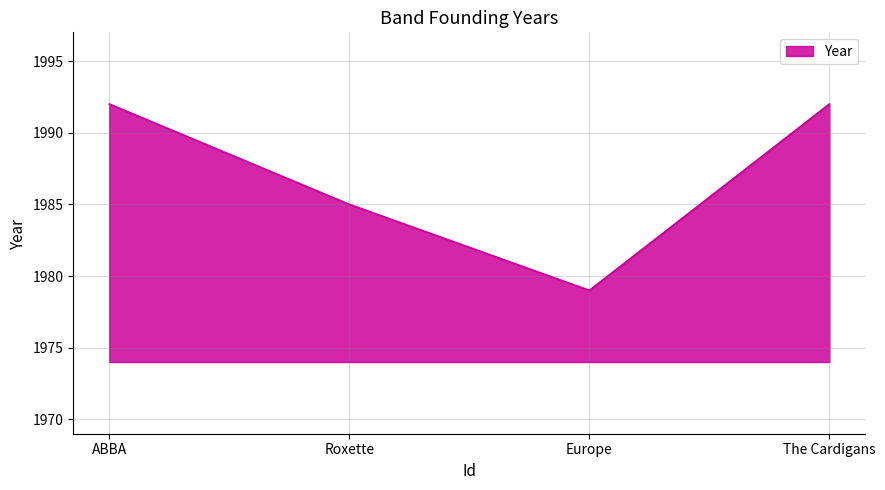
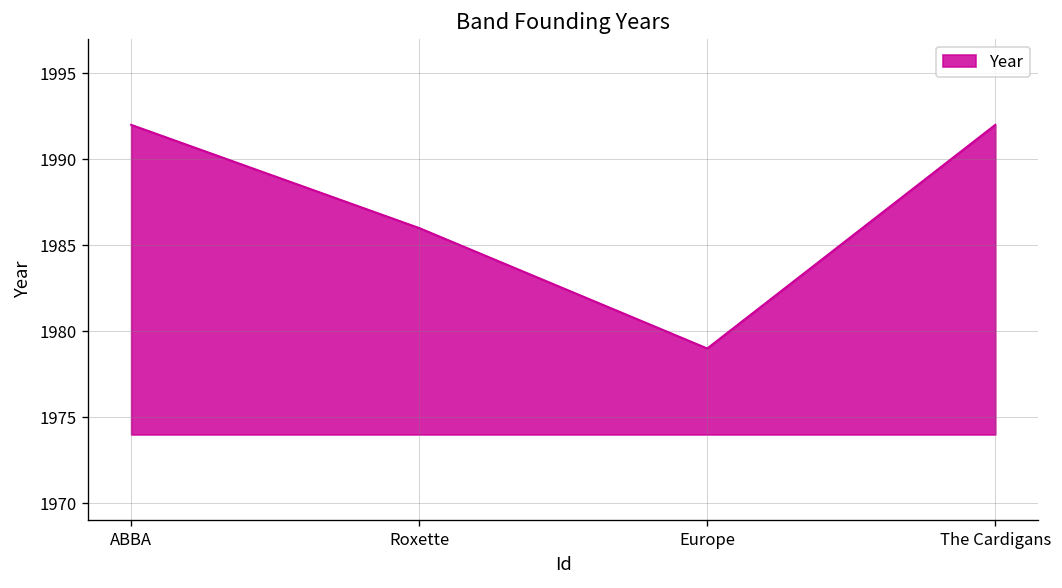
Roxette: 1985 -> 1986
